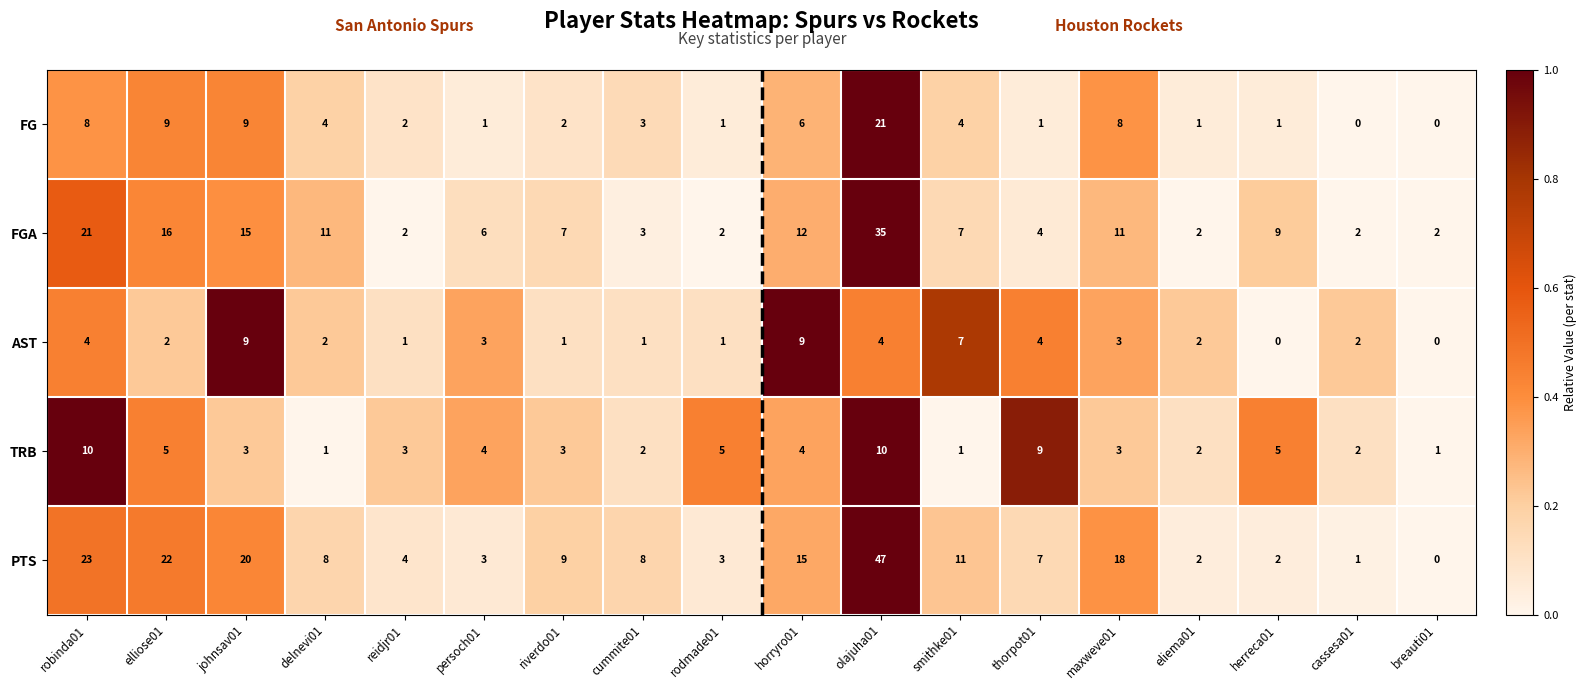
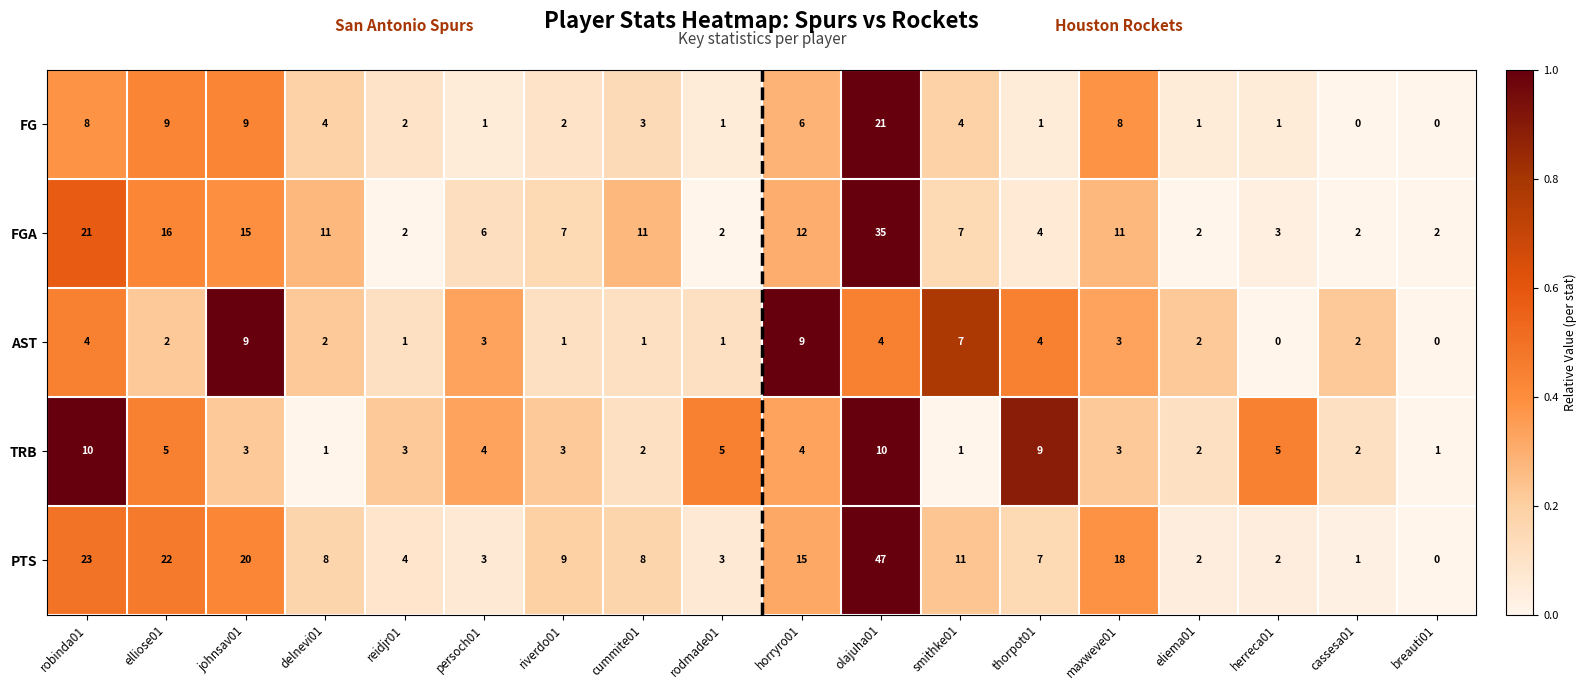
FGA, cummite01: 3 -> 11
FGA, herreca01: 9 -> 3
